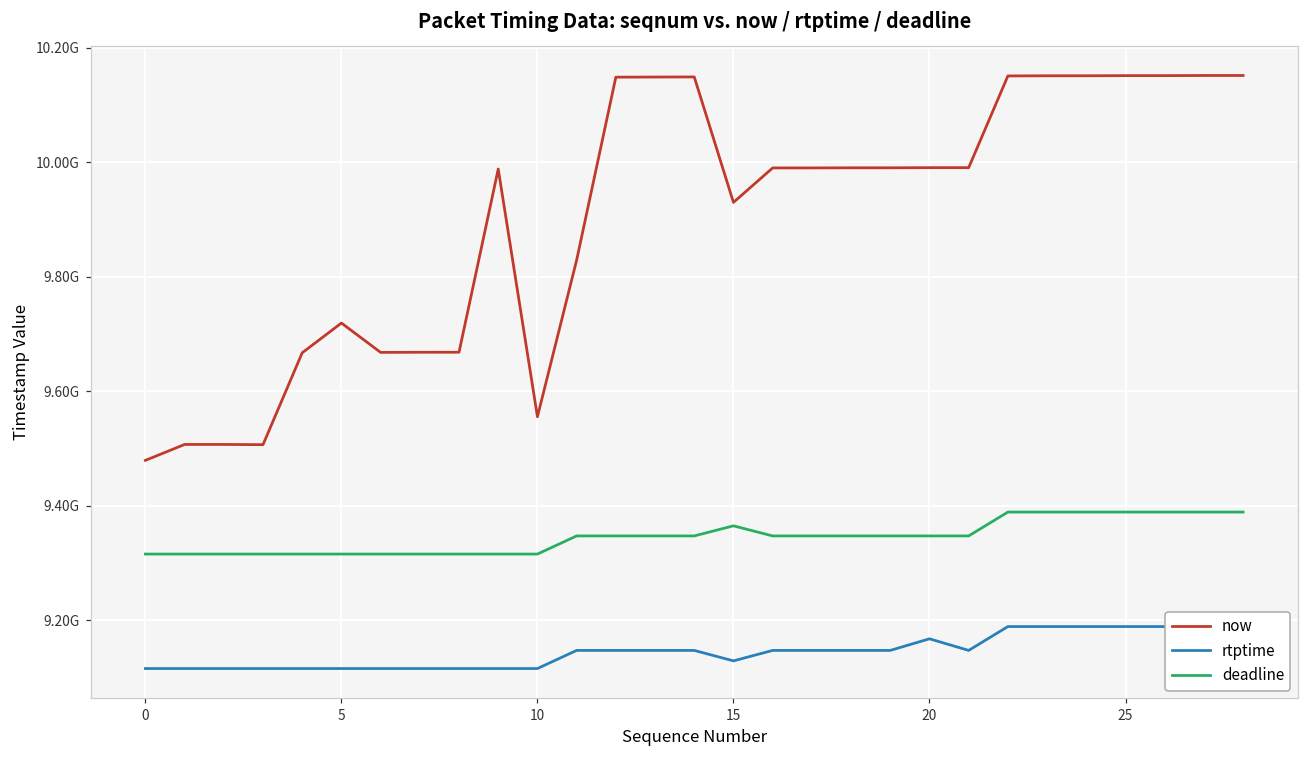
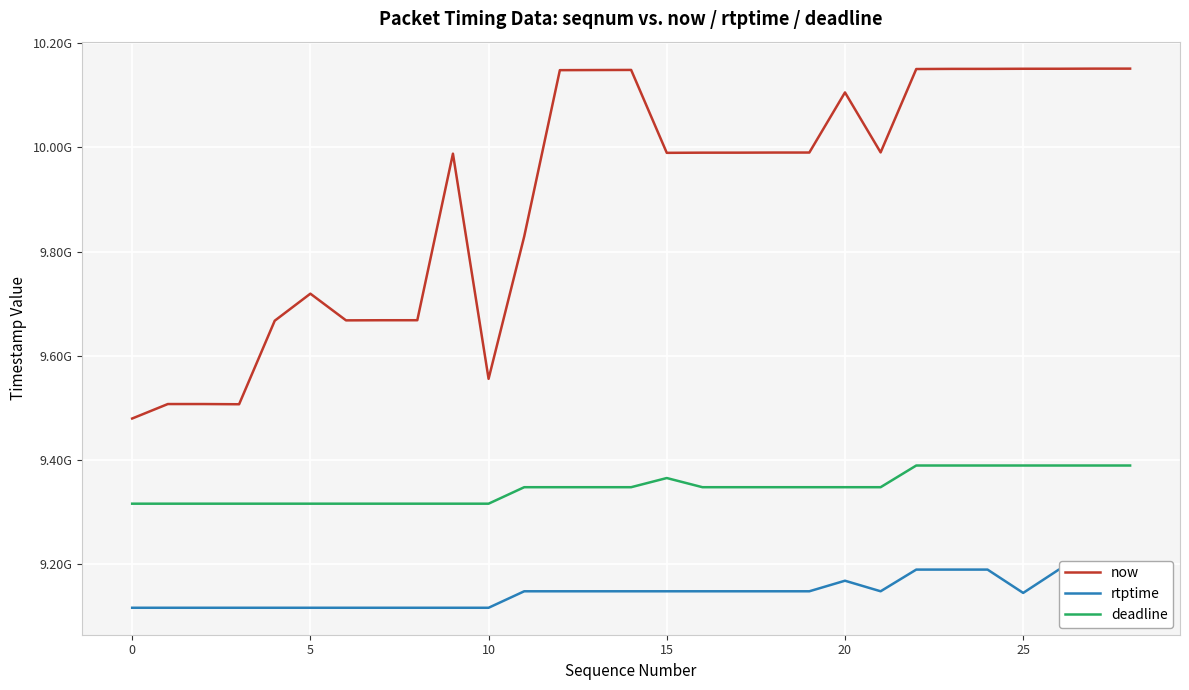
now, 15: 9930000000 -> 9990000000
rtptime, 15: 9130000000 -> 9150000000
now, 20: 9990000000 -> 10110000000
rtptime, 25: 9190000000 -> 9140000000
